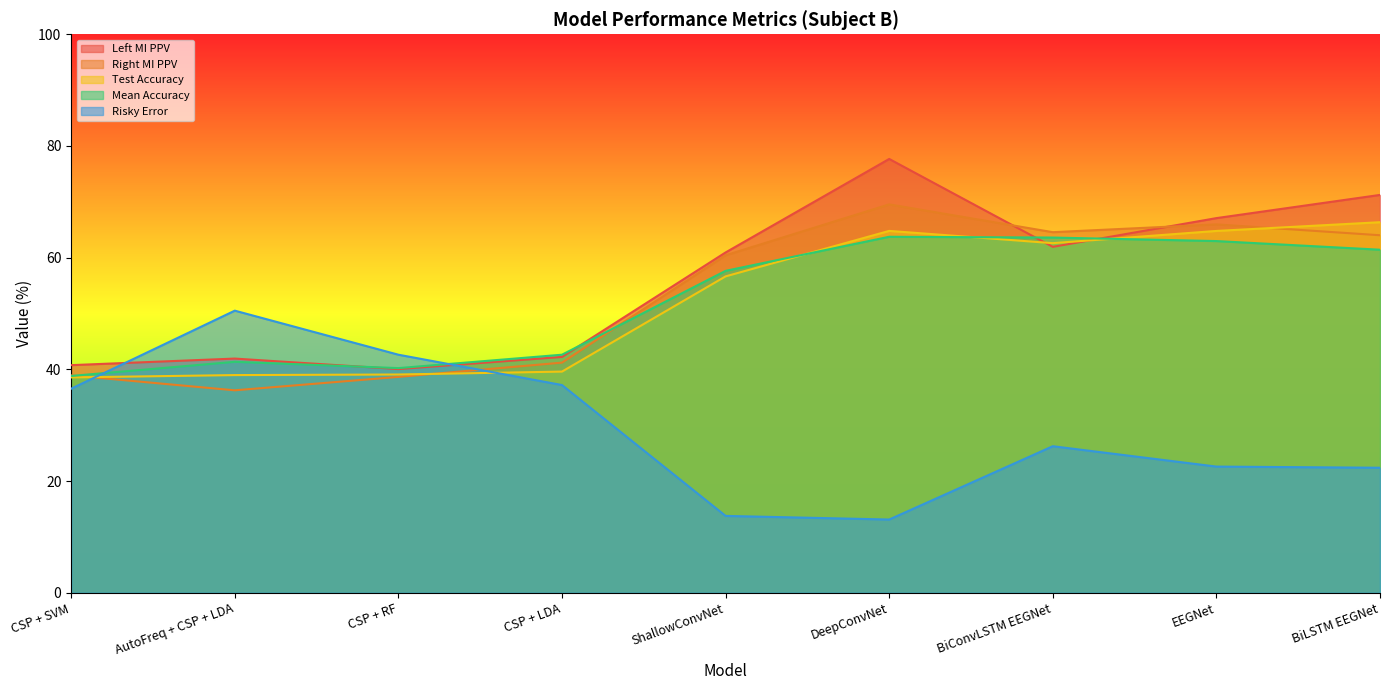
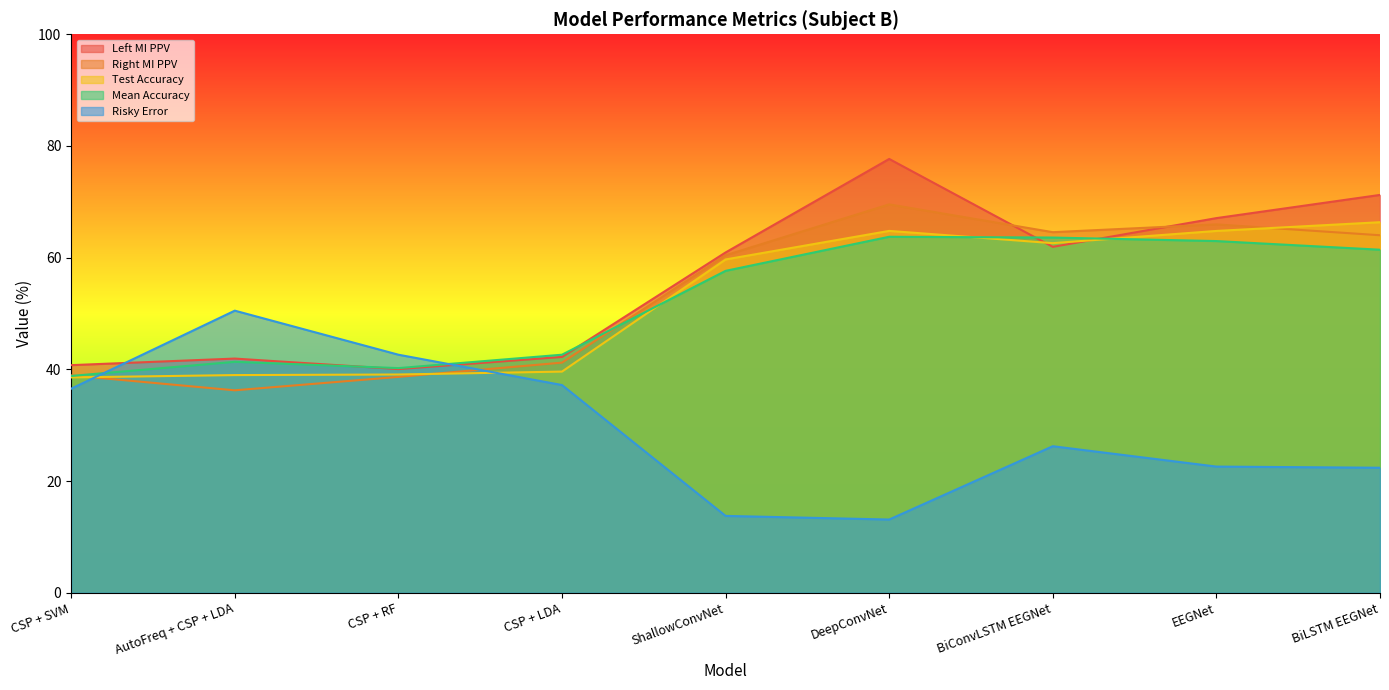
Test Accuracy, ShallowConvNet: 57 -> 60
